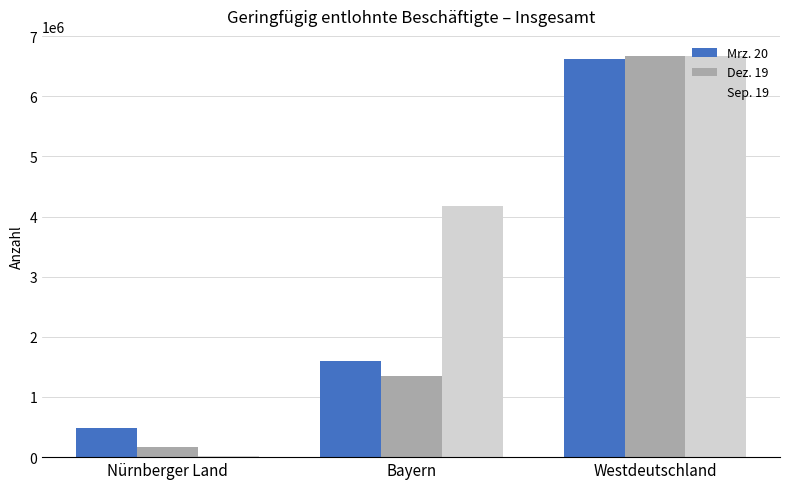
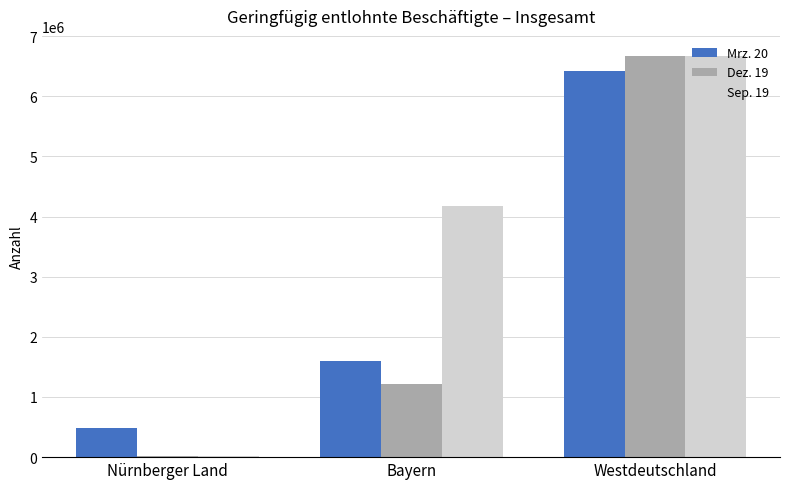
Dez. 19, Nürnberger Land: 200000 -> 0
Dez. 19, Bayern: 1400000 -> 1200000
Mrz. 20, Westdeutschland: 6600000 -> 6400000
